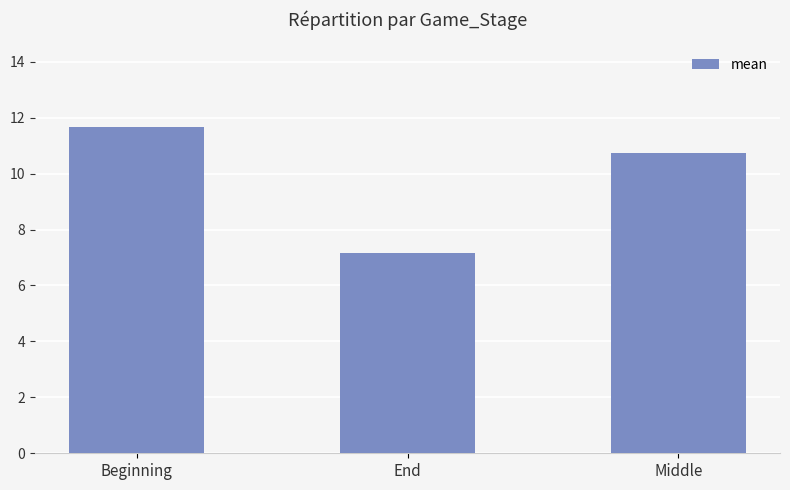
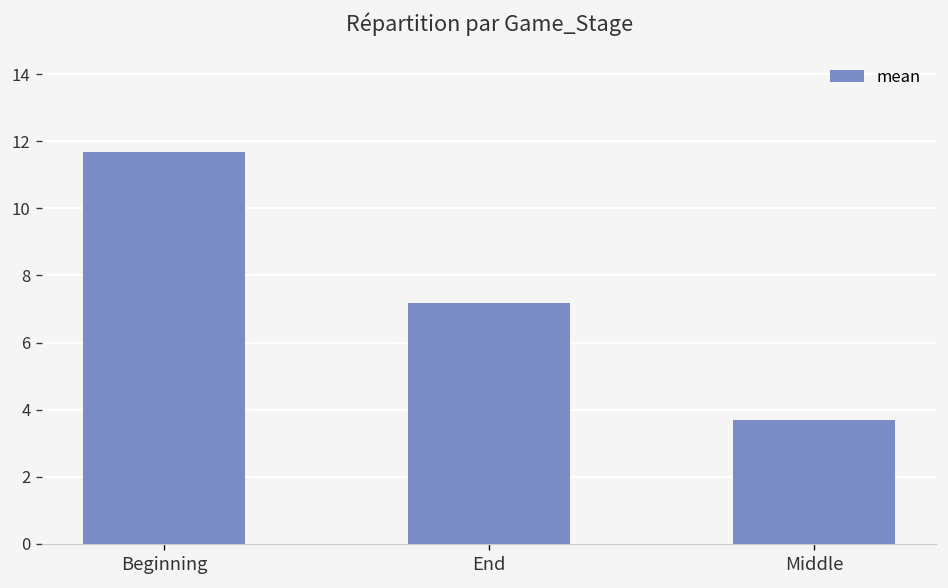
Middle: 10.7 -> 3.7
